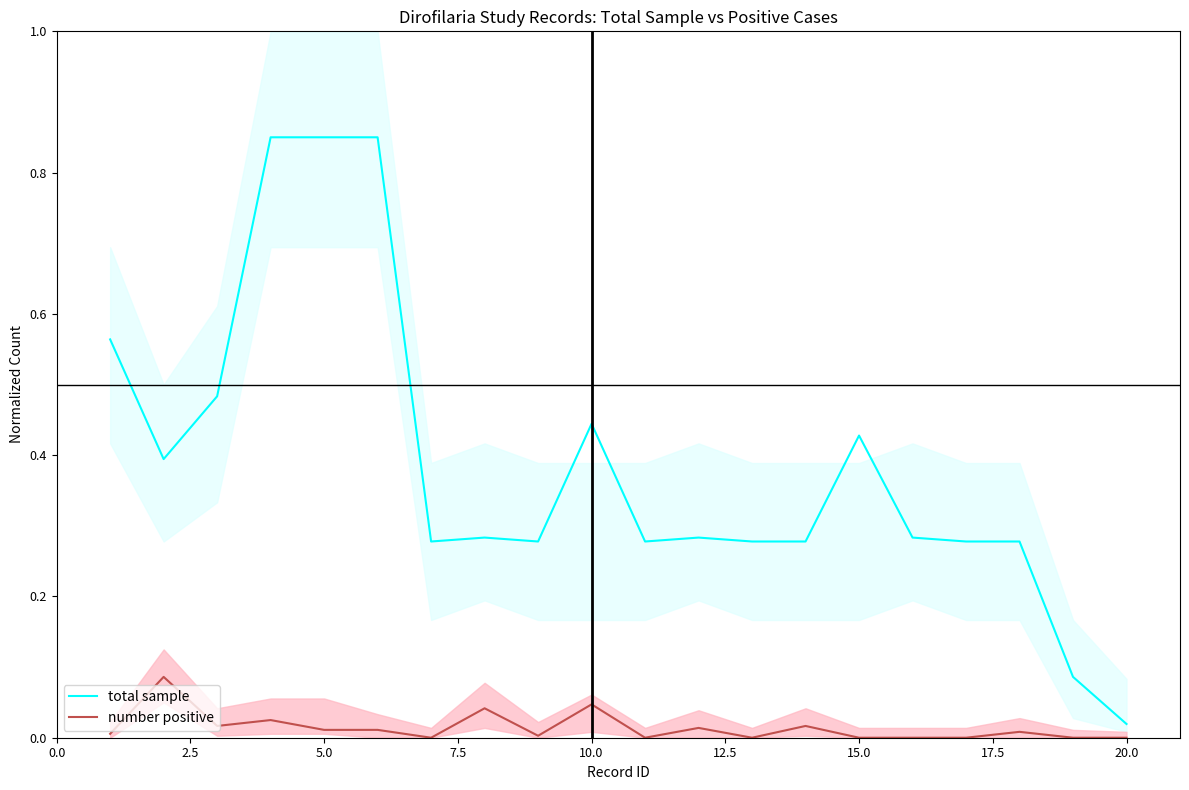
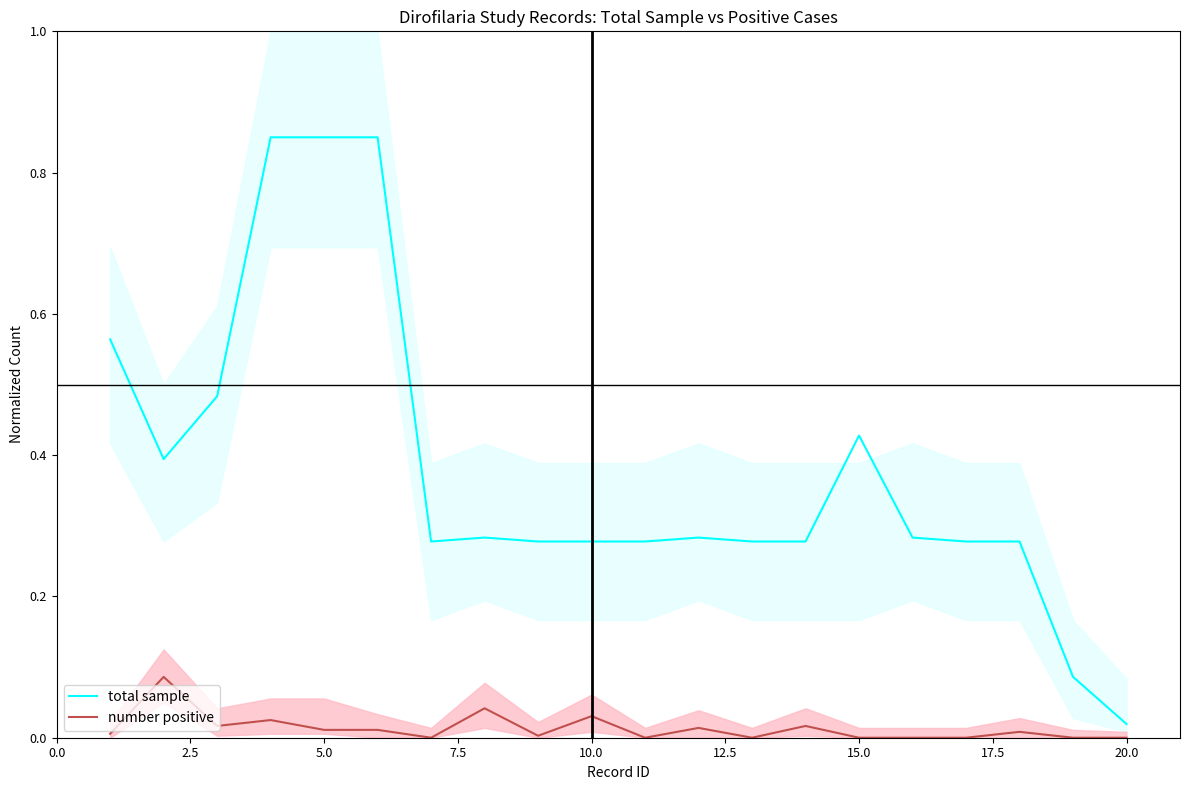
total sample, 10.0: 0.44 -> 0.28
number positive, 10.0: 0.05 -> 0.03
